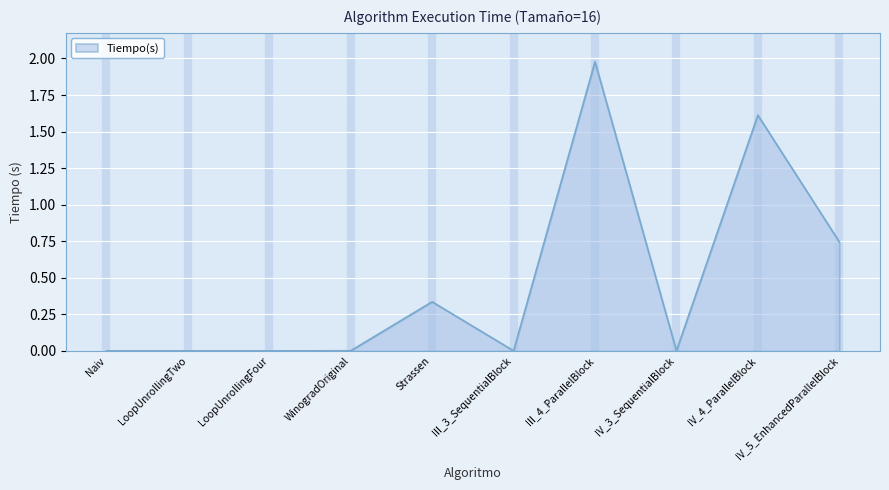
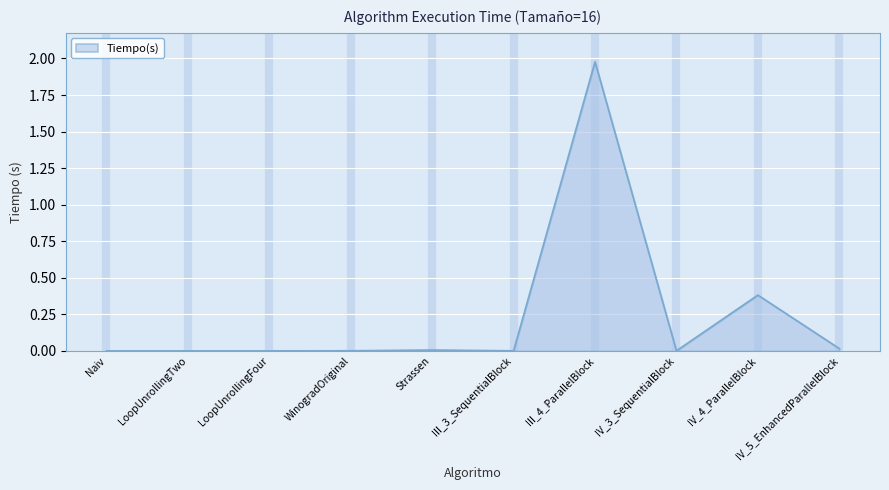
Strassen: 0.34 -> 0.01
IV_4_ParallelBlock: 1.61 -> 0.38
IV_5_EnhancedParallelBlock: 0.75 -> 0.02
